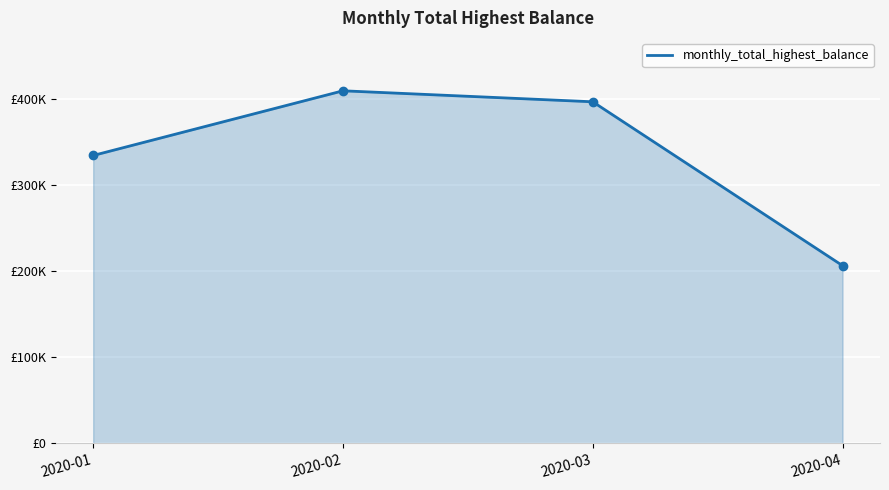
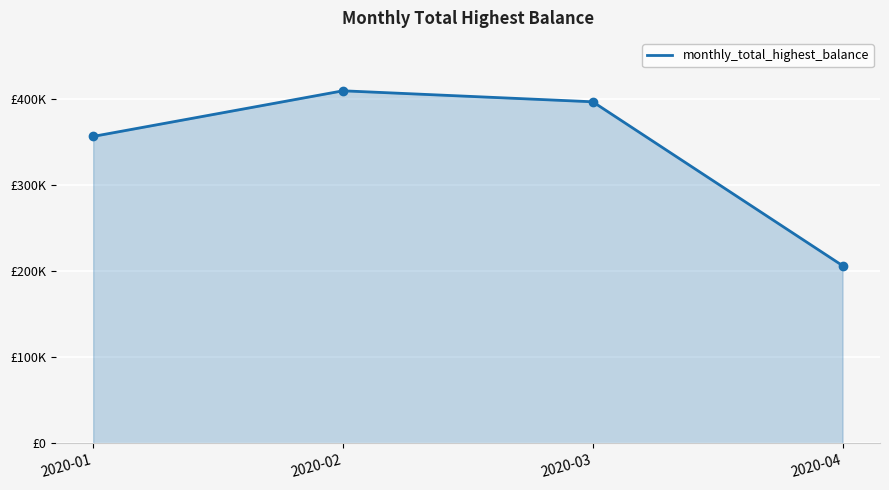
2020-01: £330000 -> £360000
